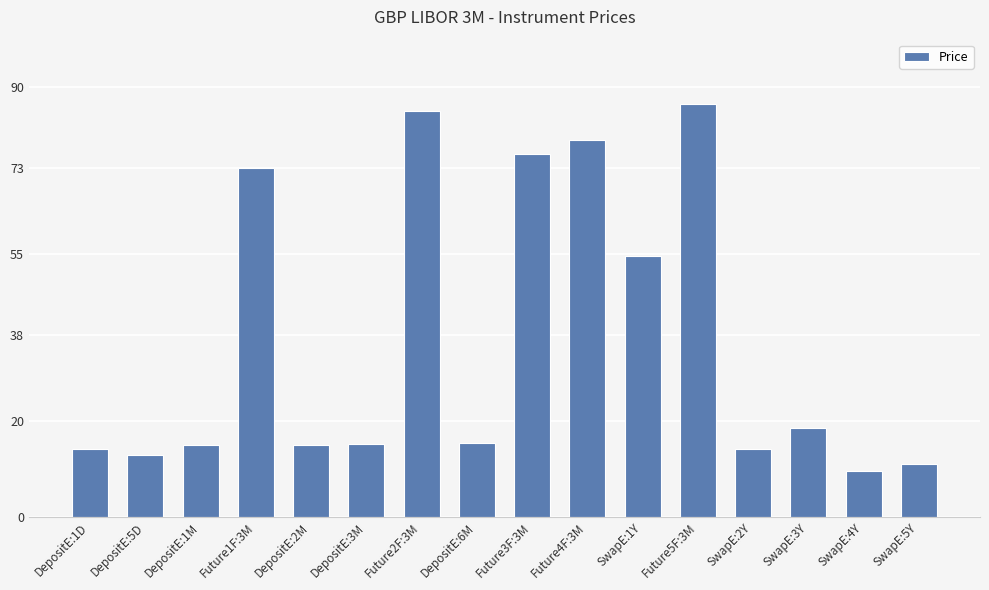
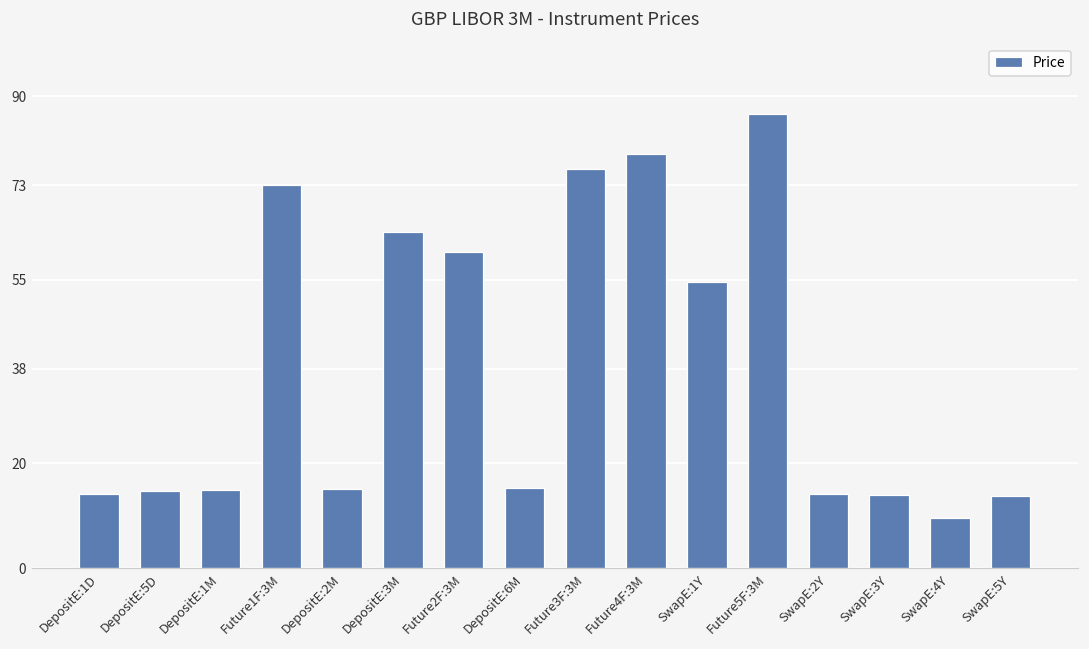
DepositE:5D: 13 -> 15
DepositE:3M: 15 -> 64
Future2F:3M: 85 -> 60
SwapE:3Y: 19 -> 14
SwapE:5Y: 11 -> 14
